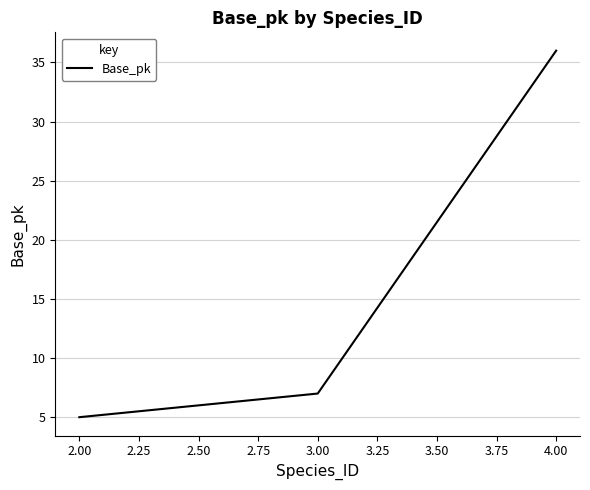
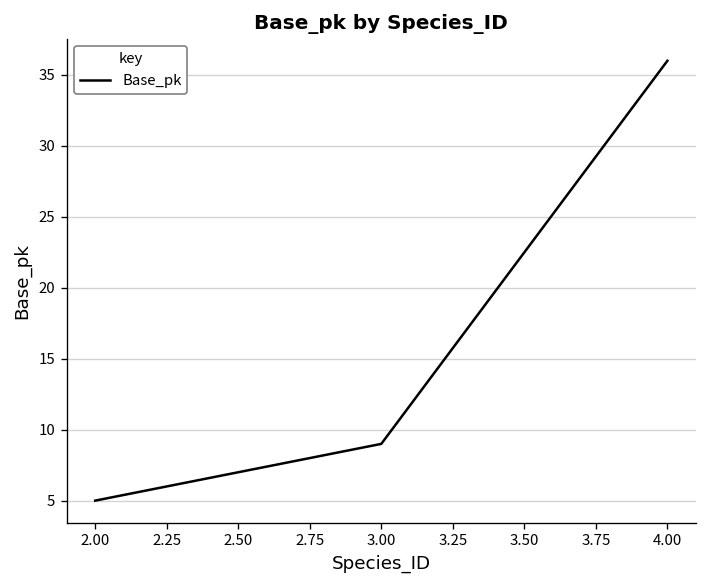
3.00: 7 -> 9
